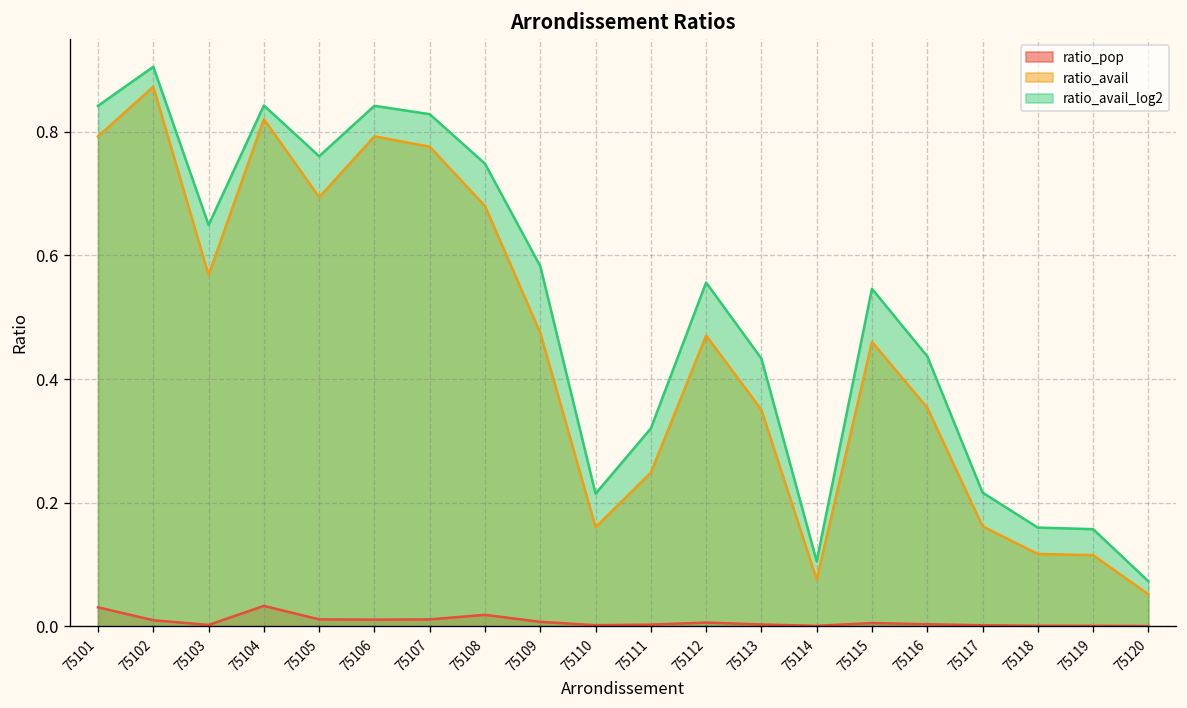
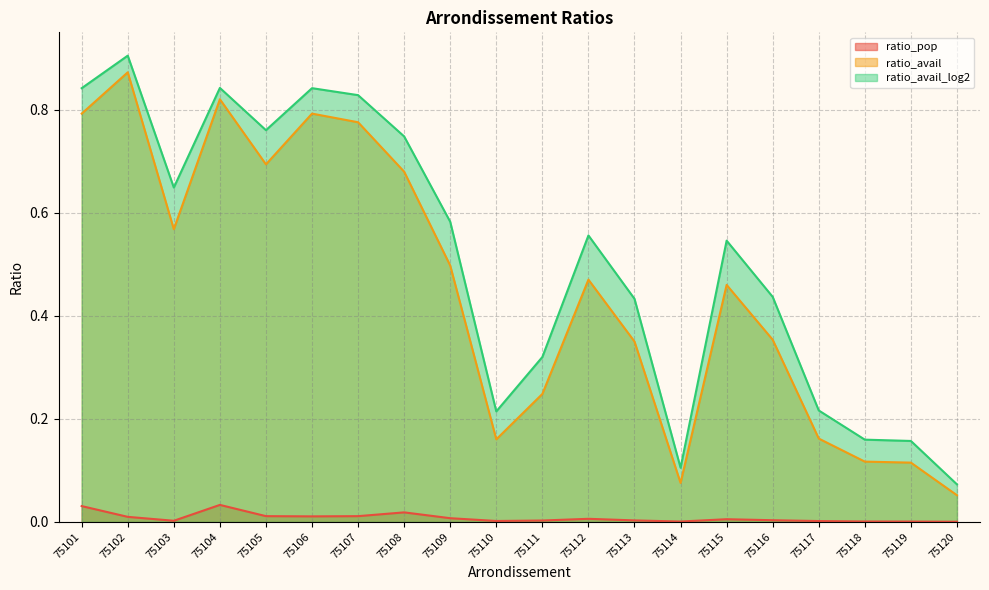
ratio_avail, 75109: 0.47 -> 0.50
